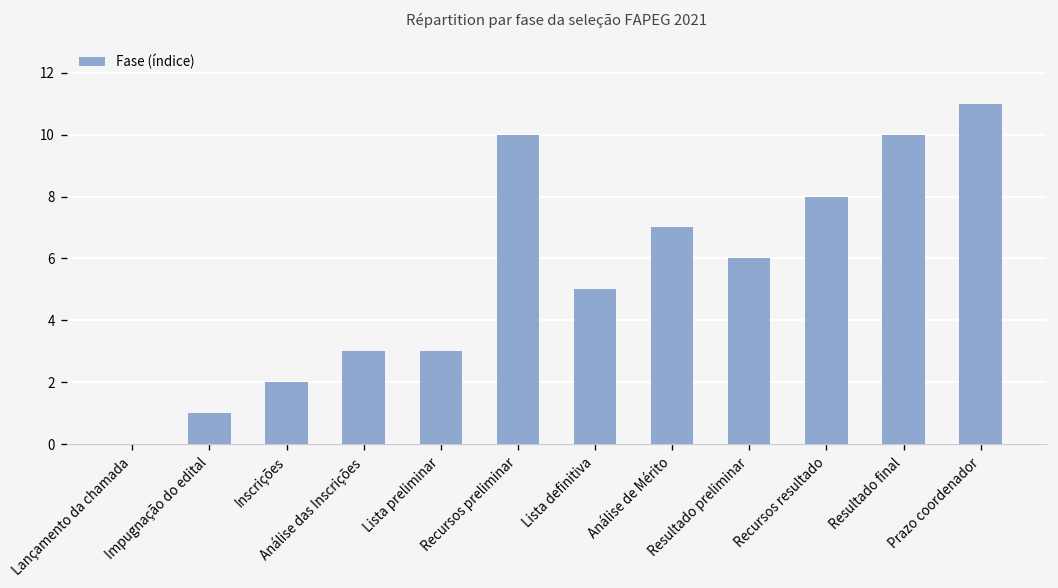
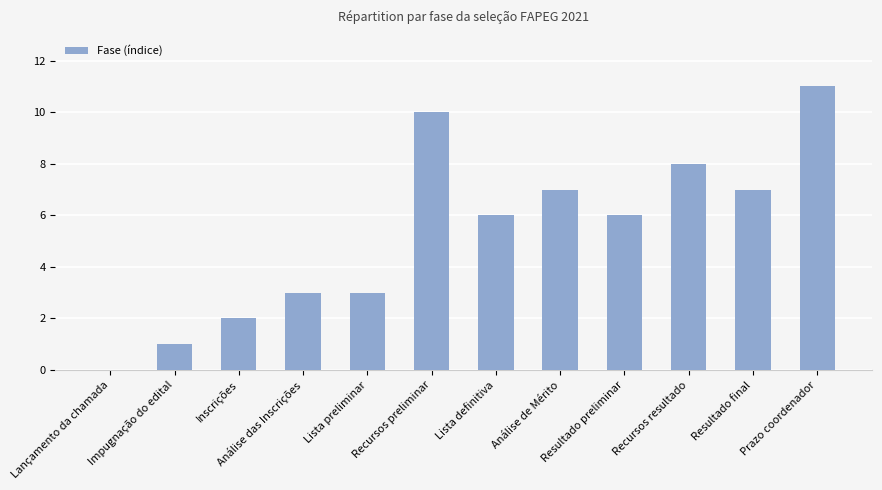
Lista definitiva: 5 -> 6
Resultado final: 10 -> 7
